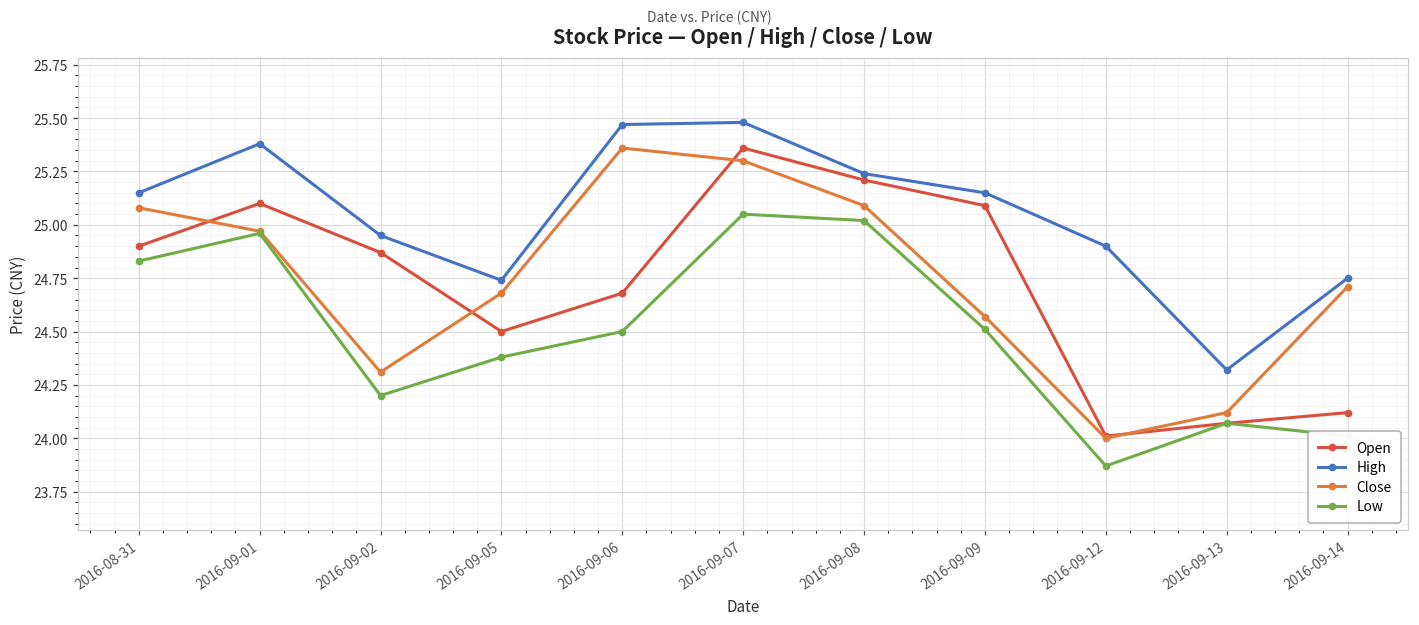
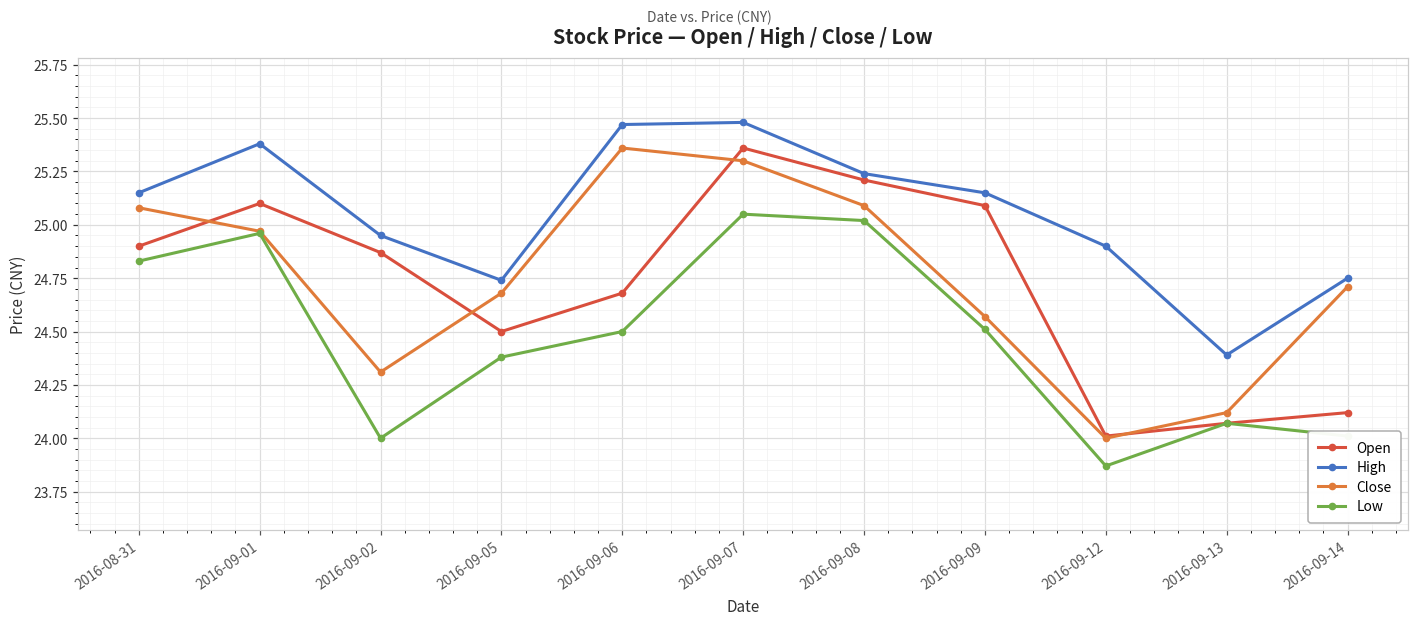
Low, 2016-09-02: 24.2 -> 24.0
High, 2016-09-13: 24.32 -> 24.39
